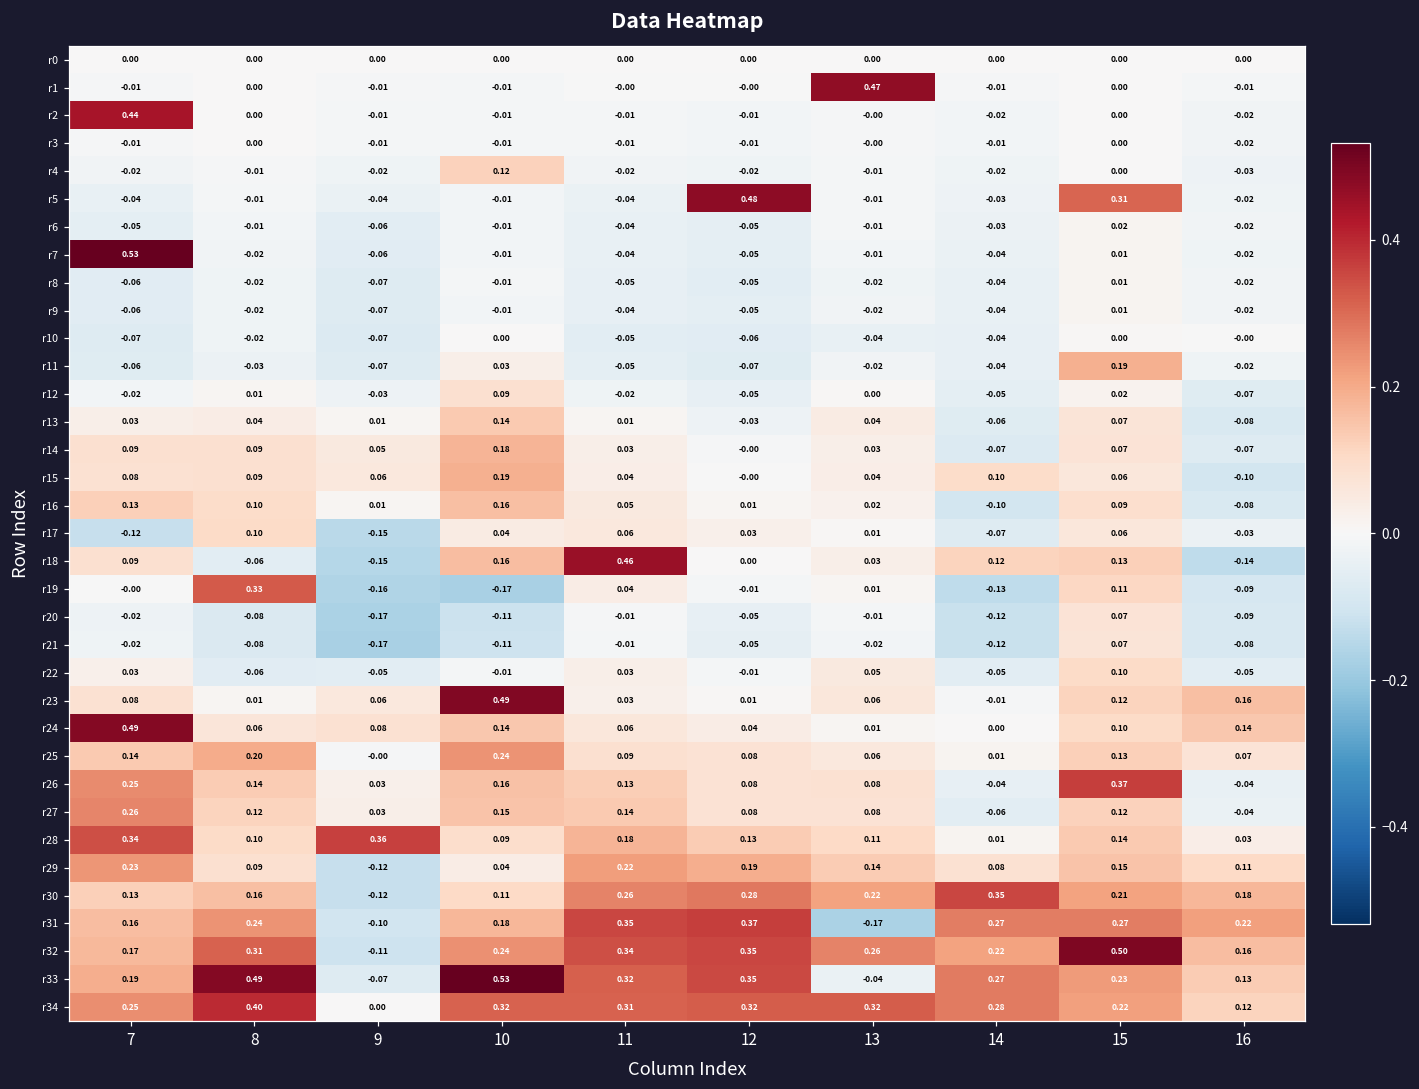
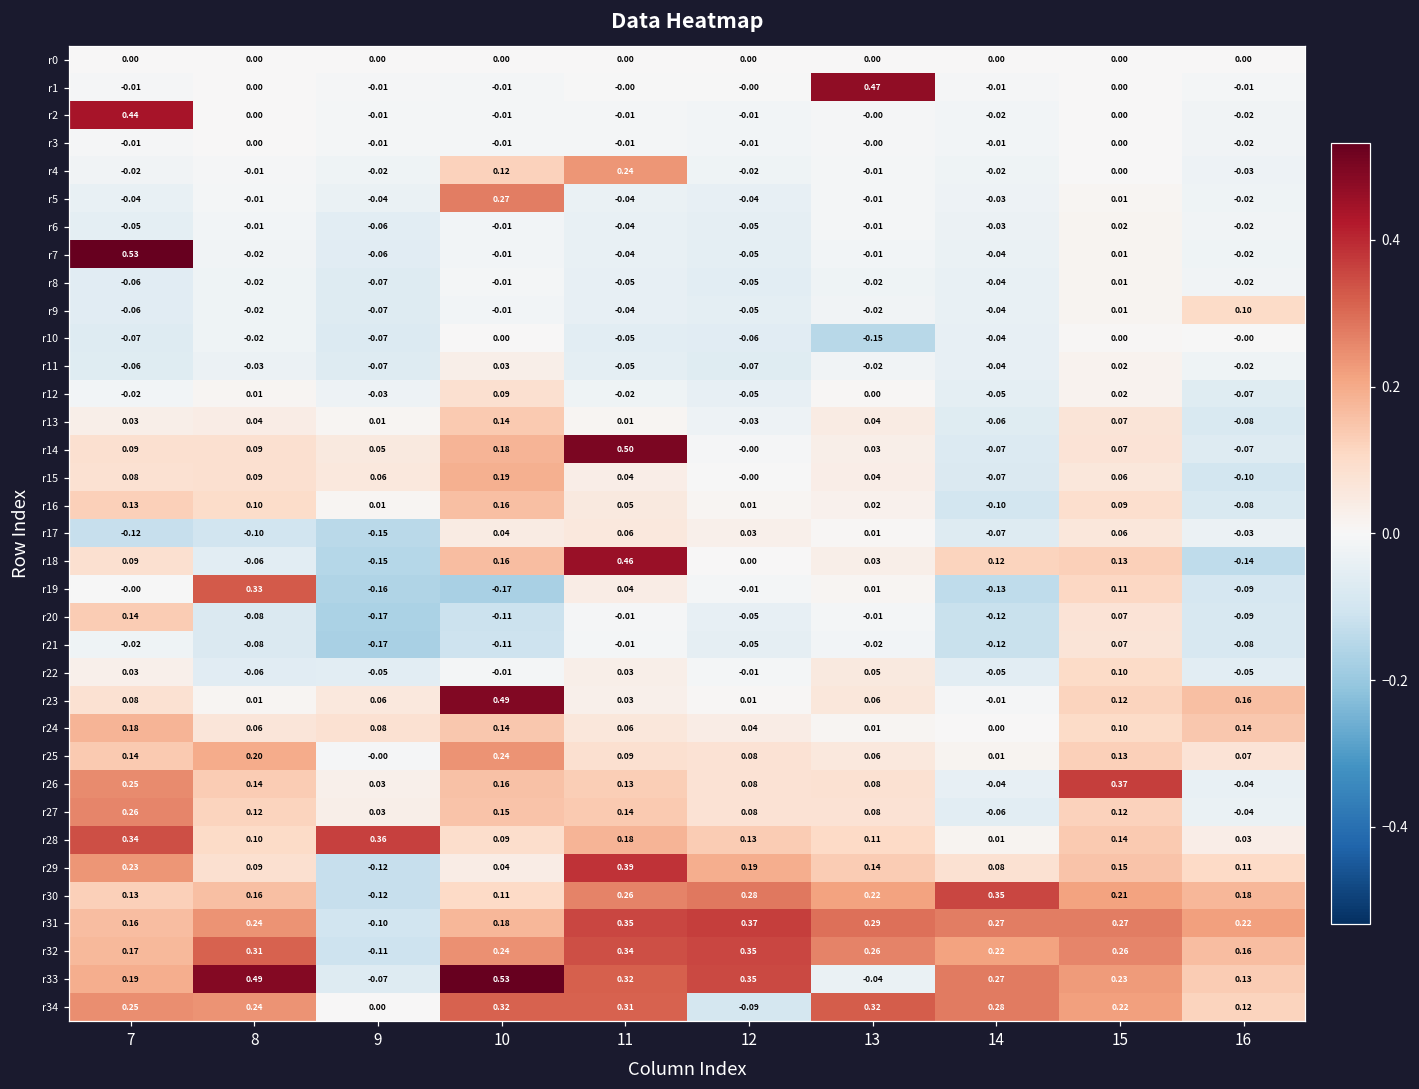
r4, 11: -0.02 -> 0.24
r5, 10: -0.01 -> 0.27
r5, 12: 0.48 -> -0.04
r5, 15: 0.31 -> 0.01
r9, 16: -0.02 -> 0.10
r10, 13: -0.04 -> -0.15
r11, 15: 0.19 -> 0.02
r14, 11: 0.03 -> 0.50
r15, 14: 0.10 -> -0.07
r17, 8: 0.10 -> -0.10
r20, 7: -0.02 -> 0.14
r24, 7: 0.49 -> 0.18
r29, 11: 0.22 -> 0.39
r31, 13: -0.17 -> 0.29
r32, 15: 0.50 -> 0.26
r34, 8: 0.40 -> 0.24
r34, 12: 0.32 -> -0.09
